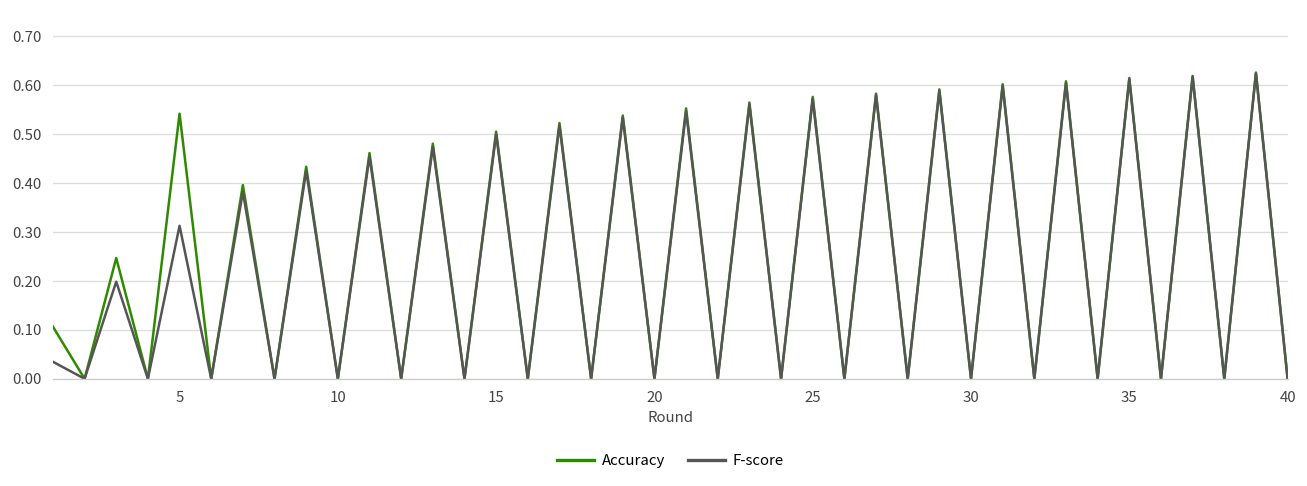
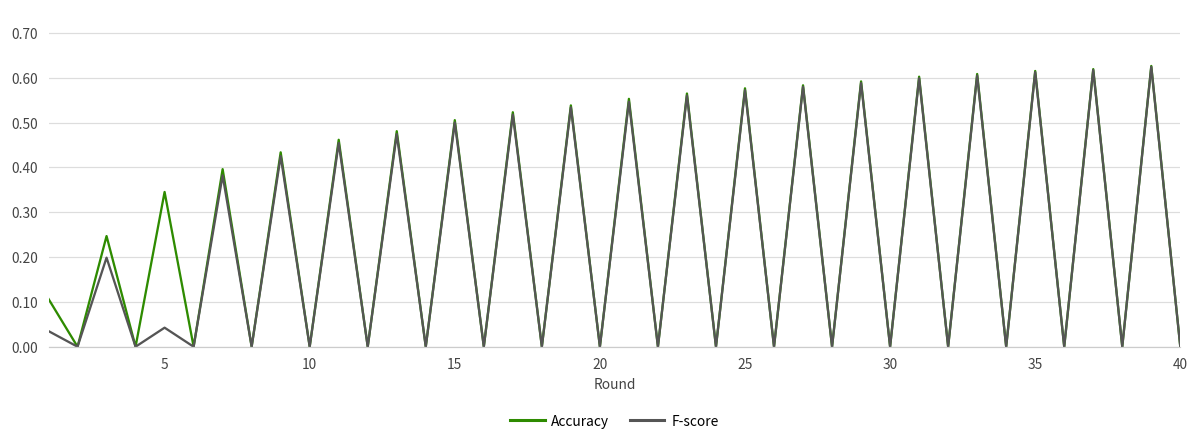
Accuracy, 5: 0.54 -> 0.35
F-score, 5: 0.31 -> 0.04
